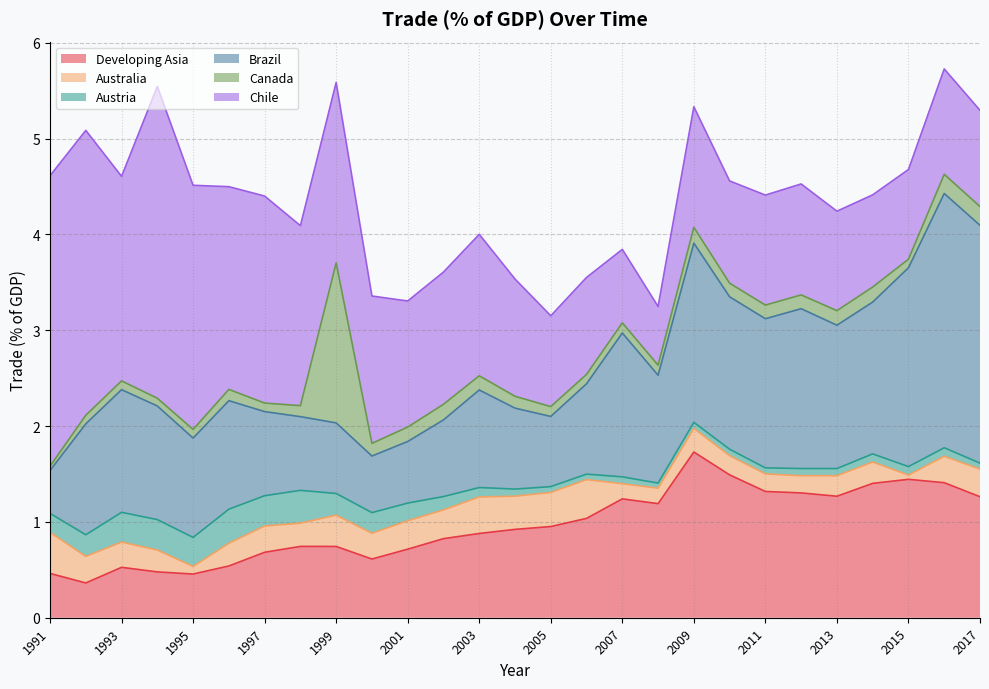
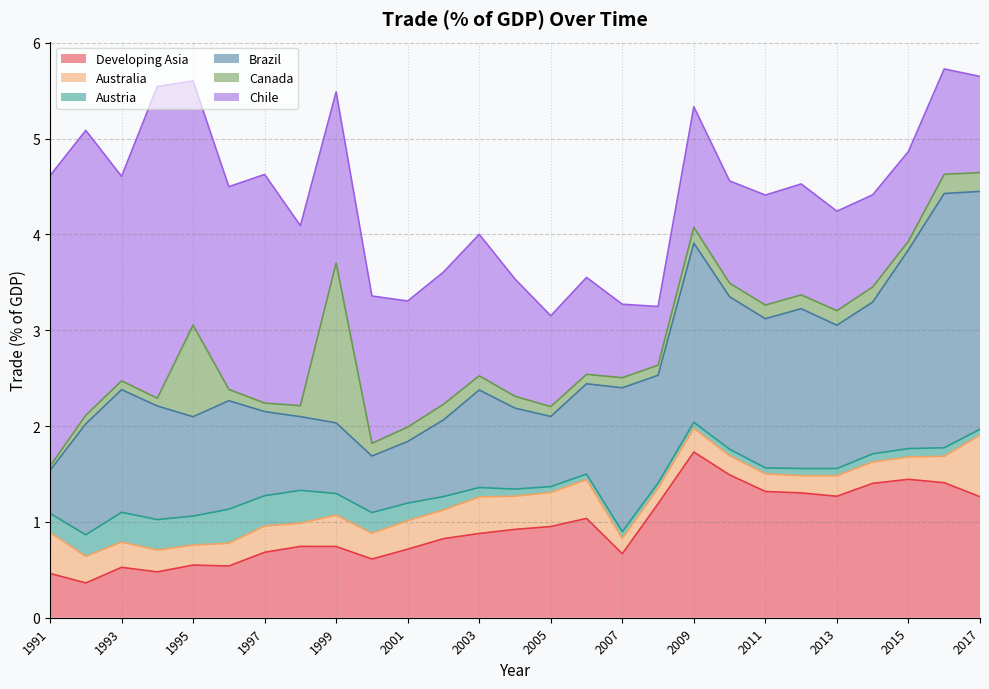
Developing Asia, 1995: 0.46 -> 0.55
Australia, 1995: 0.1 -> 0.2
Canada, 1995: 0.1 -> 1.0
Chile, 1997: 2.2 -> 2.4
Chile, 1999: 1.9 -> 1.8
Developing Asia, 2007: 1.2 -> 0.7
Australia, 2015: 0.0 -> 0.2
Australia, 2017: 0.3 -> 0.6
